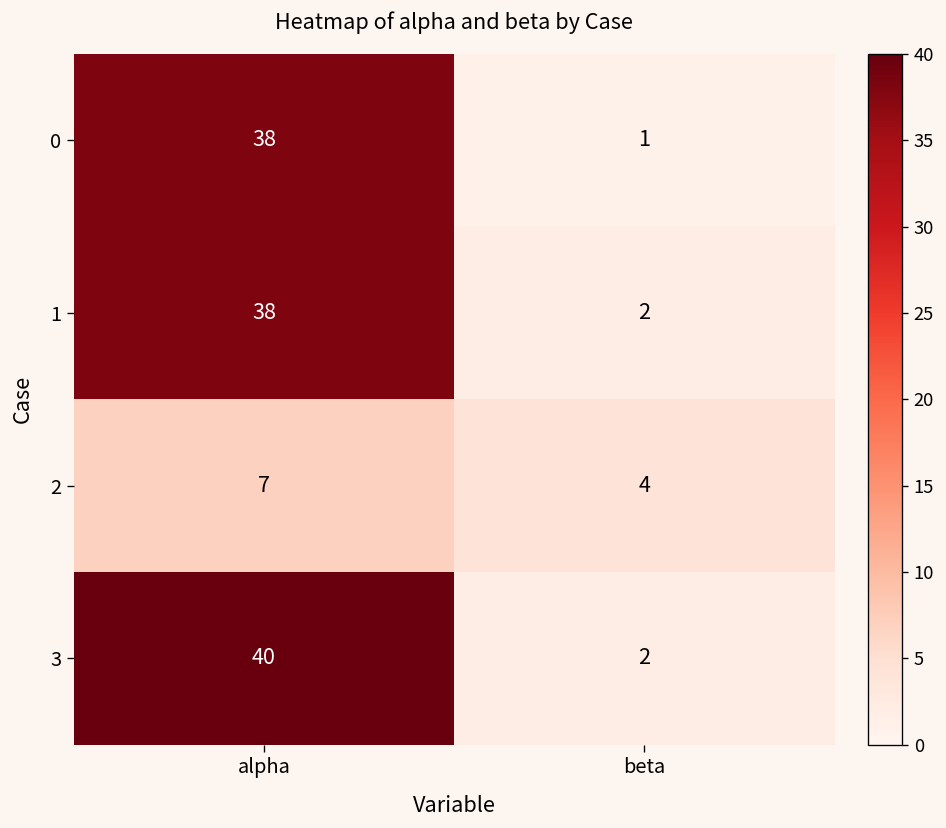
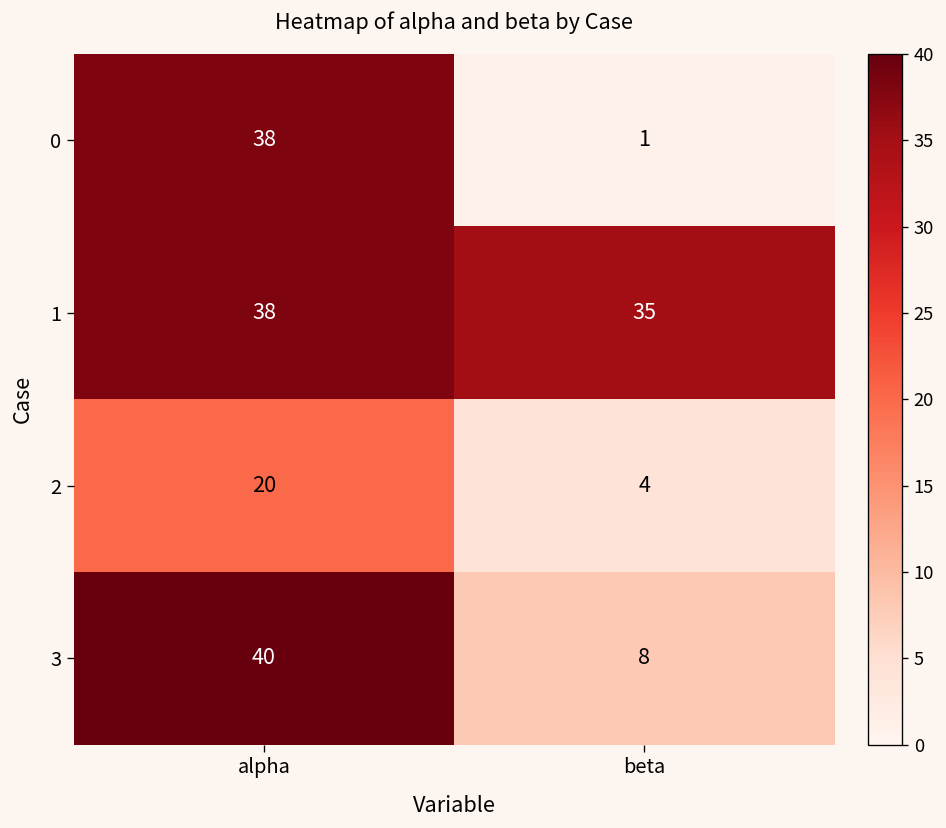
1, beta: 2 -> 35
2, alpha: 7 -> 20
3, beta: 2 -> 8
